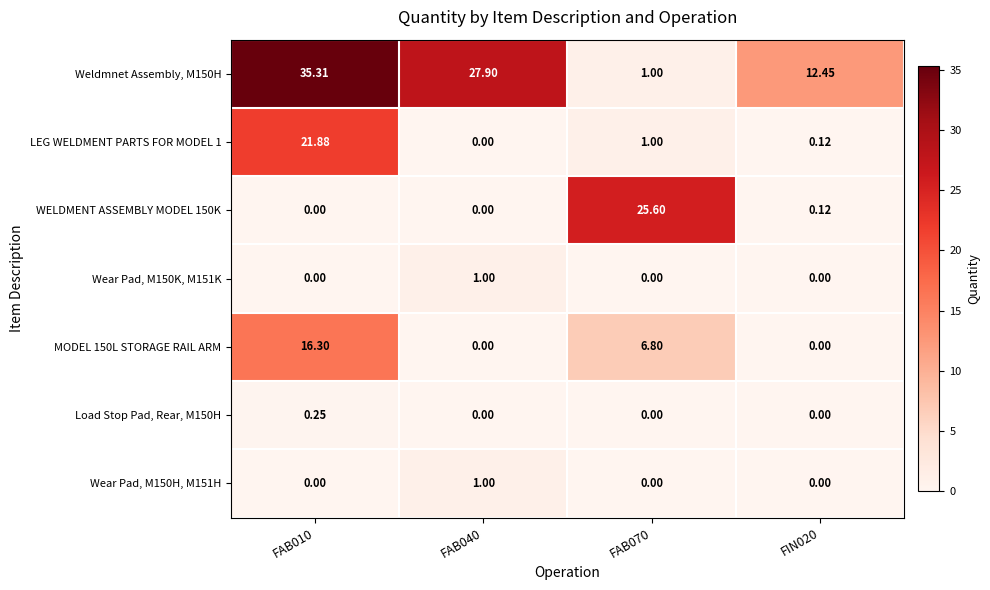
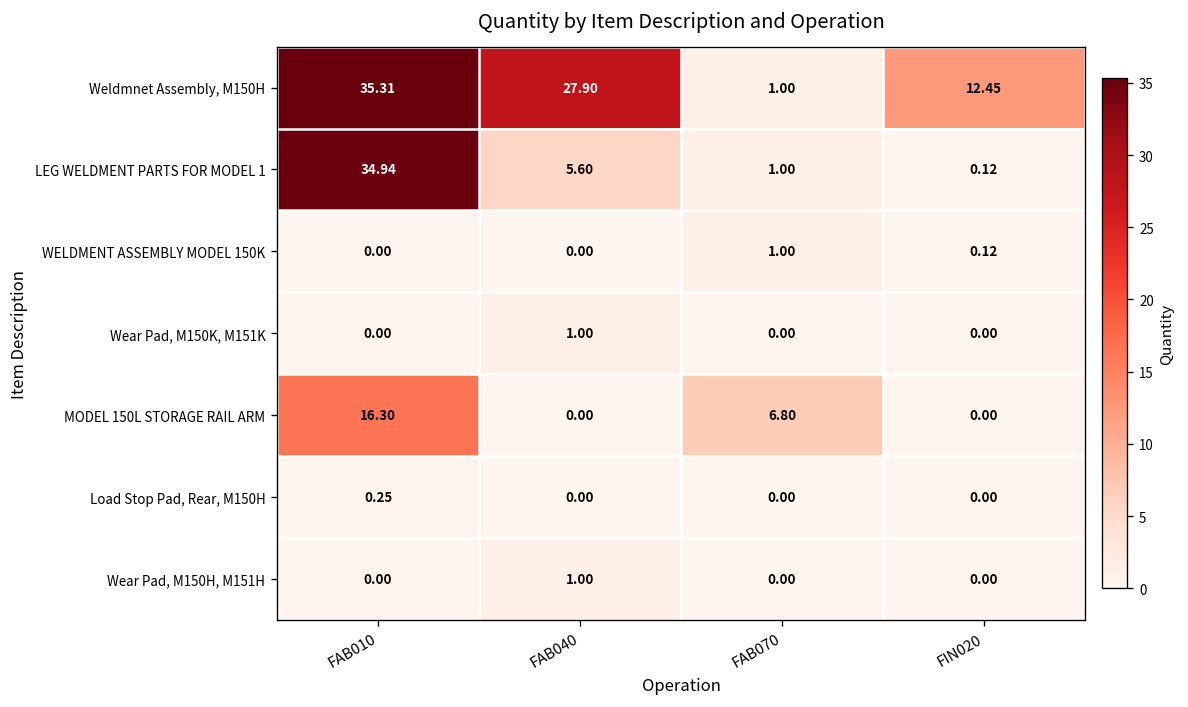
LEG WELDMENT PARTS FOR MODEL 1, FAB010: 21.88 -> 34.94
LEG WELDMENT PARTS FOR MODEL 1, FAB040: 0.00 -> 5.60
WELDMENT ASSEMBLY MODEL 150K, FAB070: 25.60 -> 1.00
